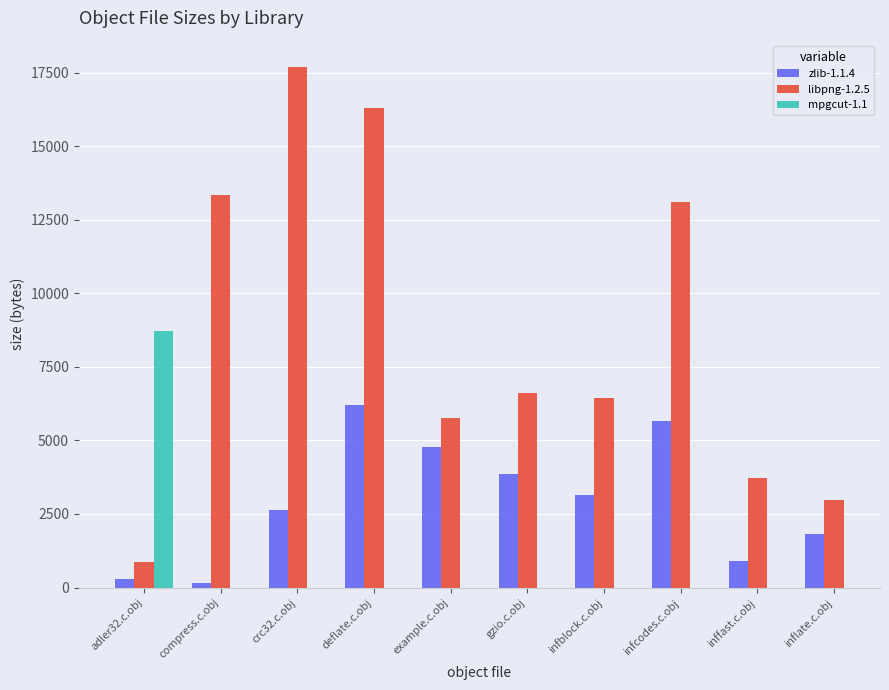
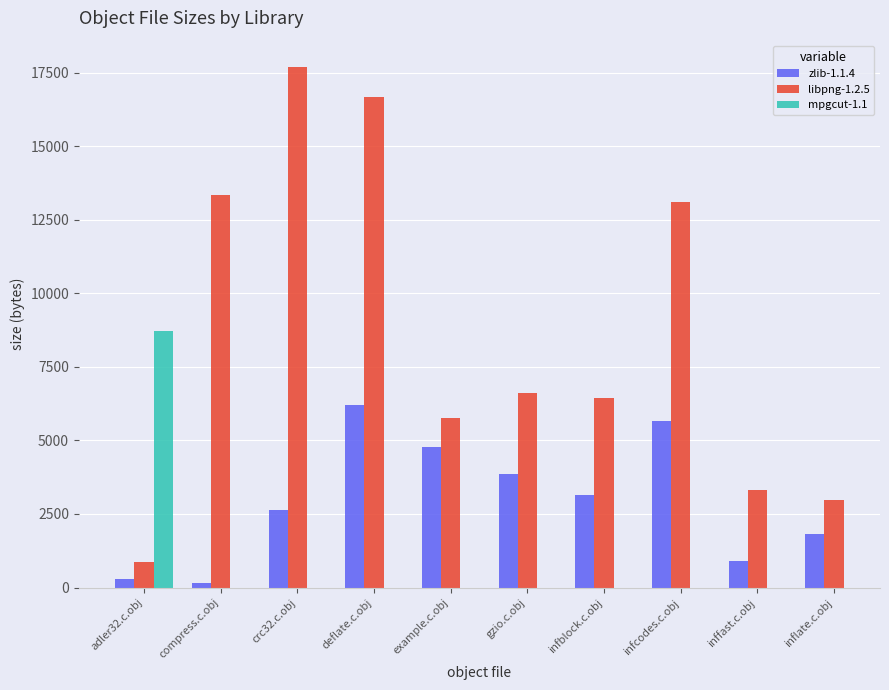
libpng-1.2.5, deflate.c.obj: 16300 -> 16700
libpng-1.2.5, inffast.c.obj: 3700 -> 3300
